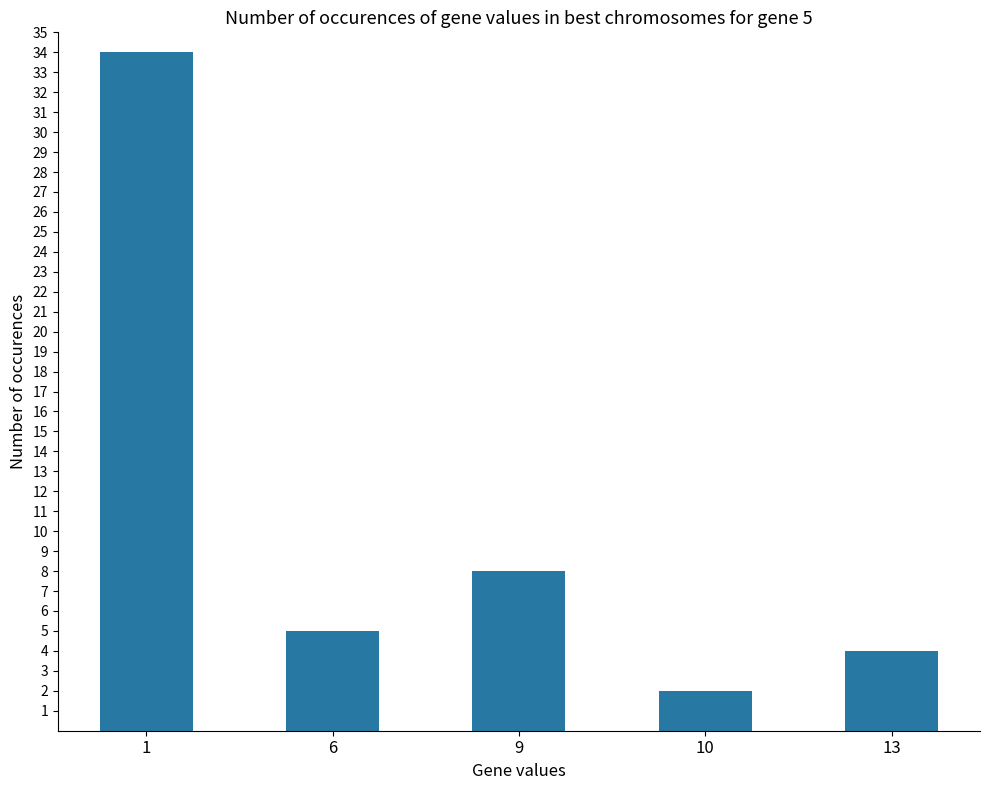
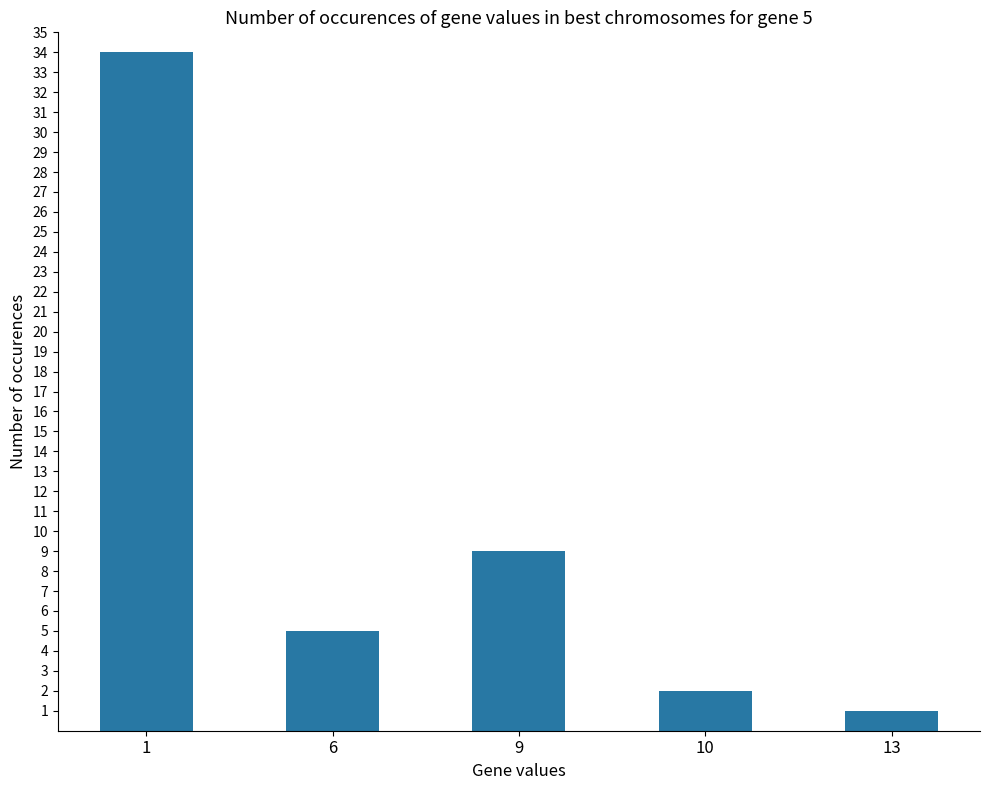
9: 8 -> 9
13: 4 -> 1
